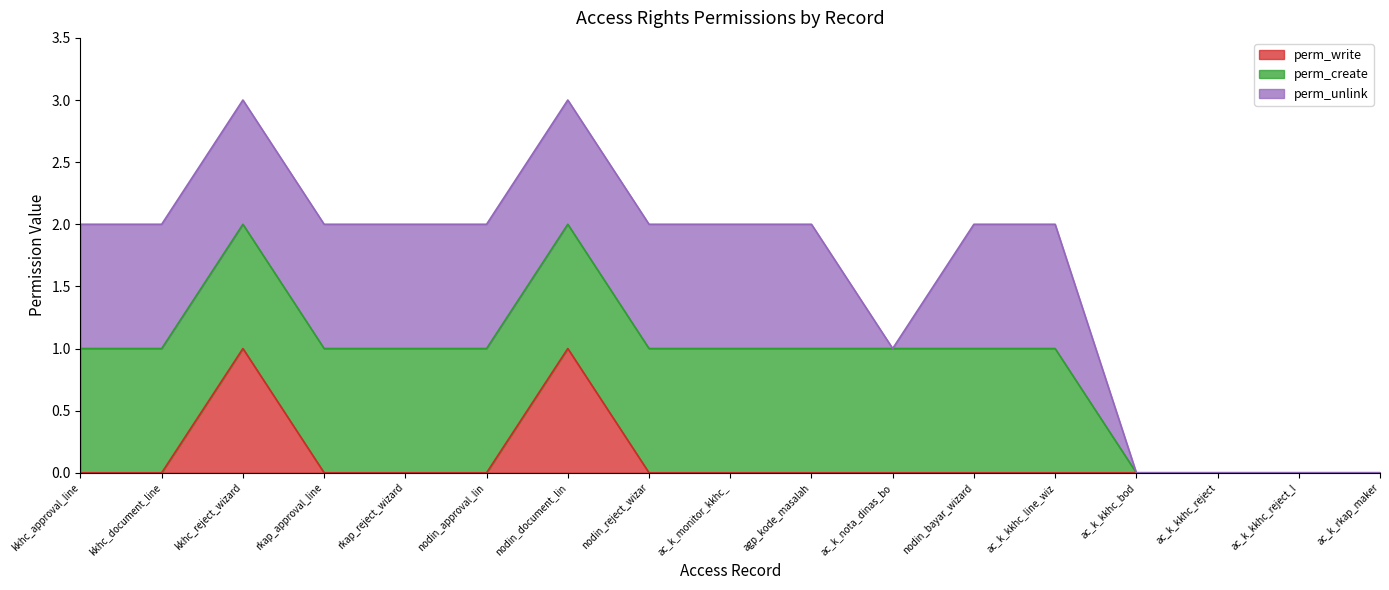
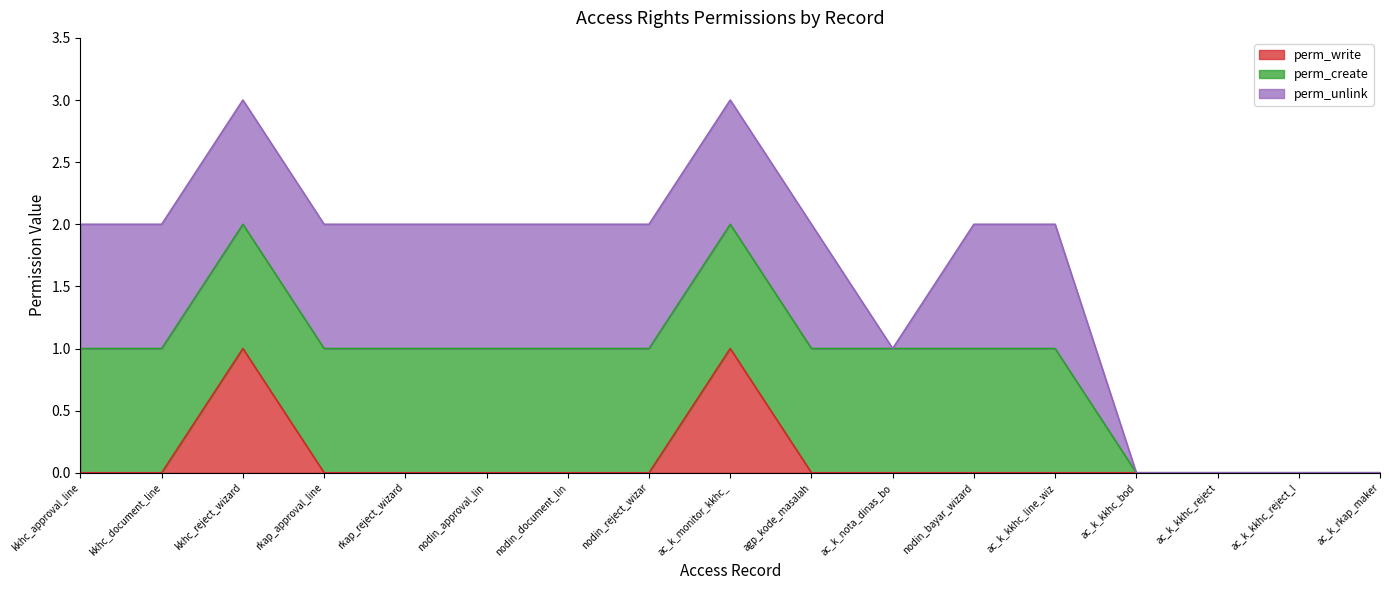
perm_write, nodin_document_lin: 1 -> 0
perm_write, ac_k_monitor_kkhc_: 0 -> 1
